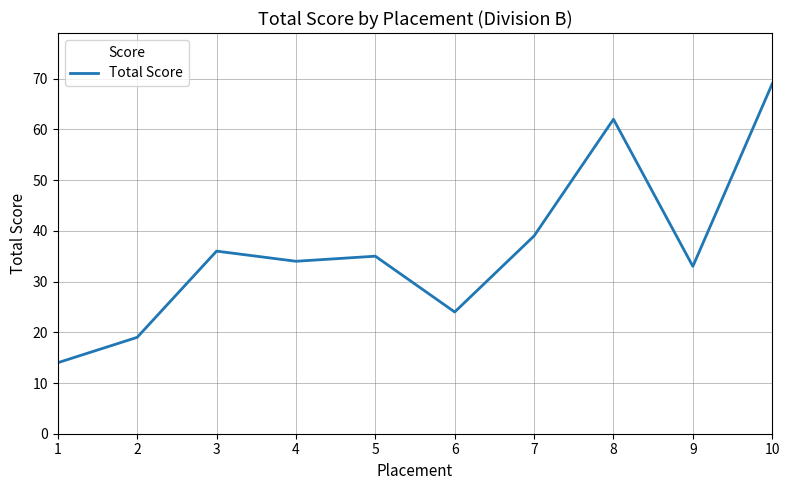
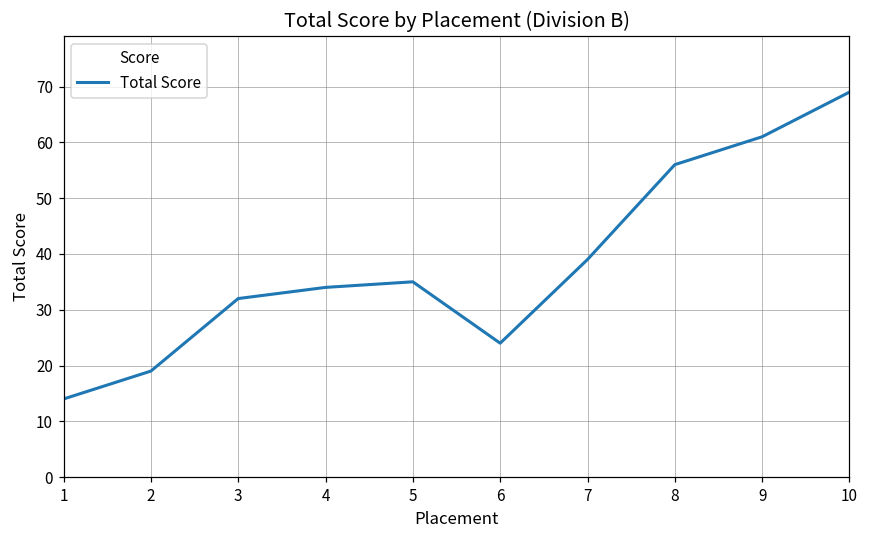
3: 36 -> 32
8: 62 -> 56
9: 33 -> 61
